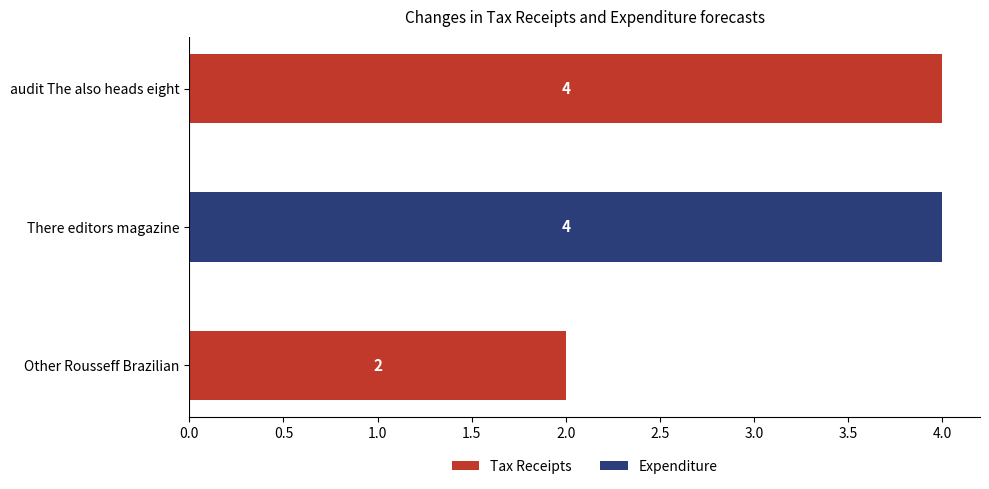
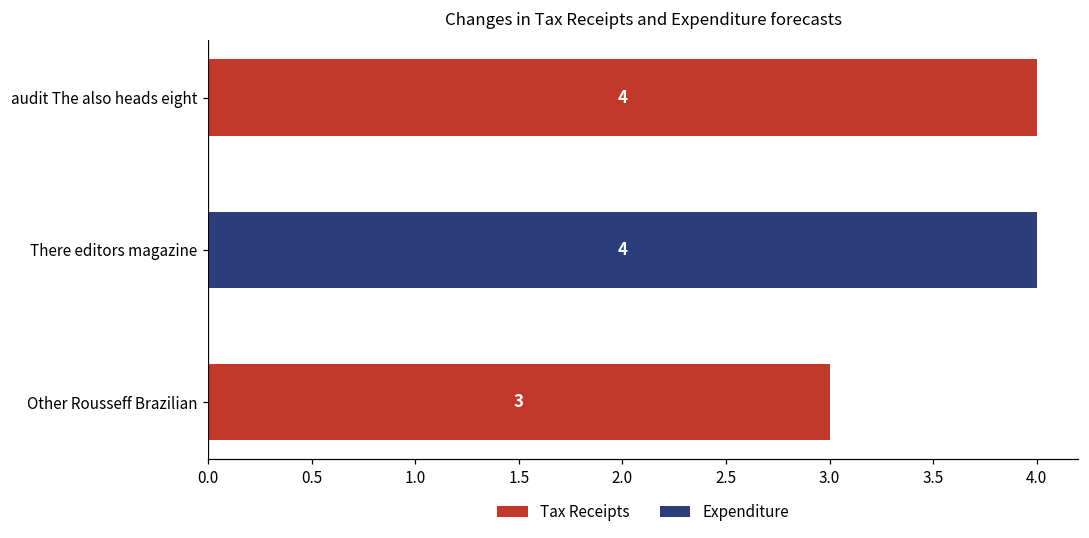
Other Rousseff Brazilian: 2 -> 3
